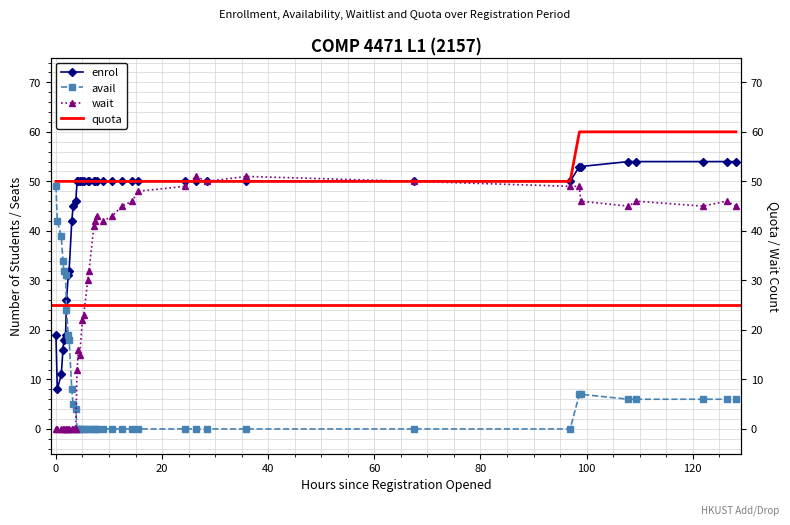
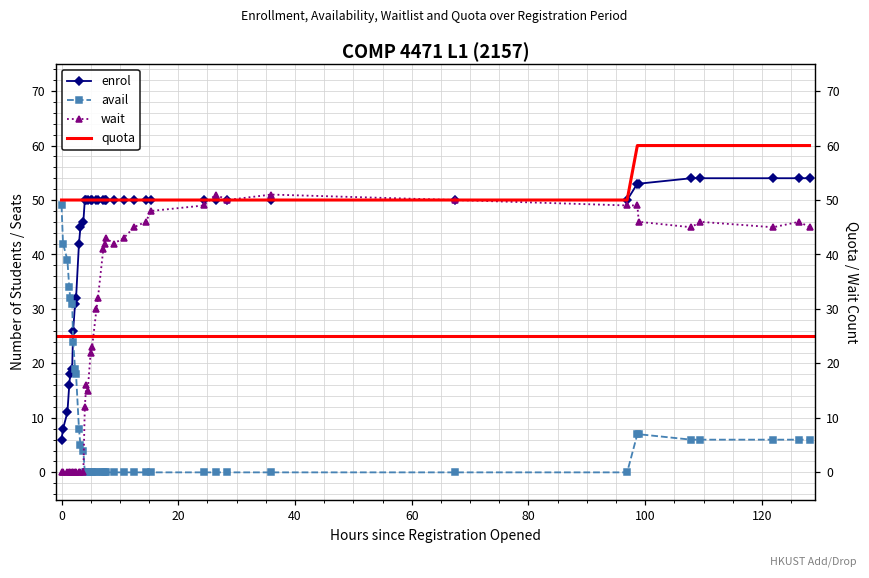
enrol, 0: 19 -> 6
